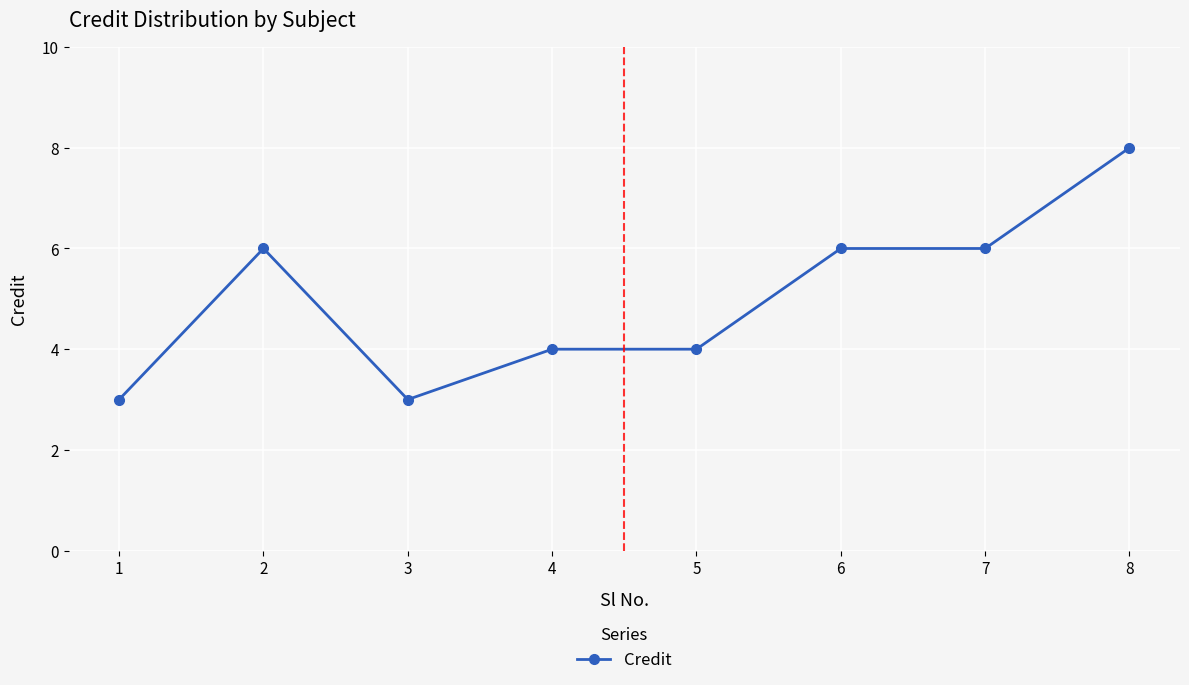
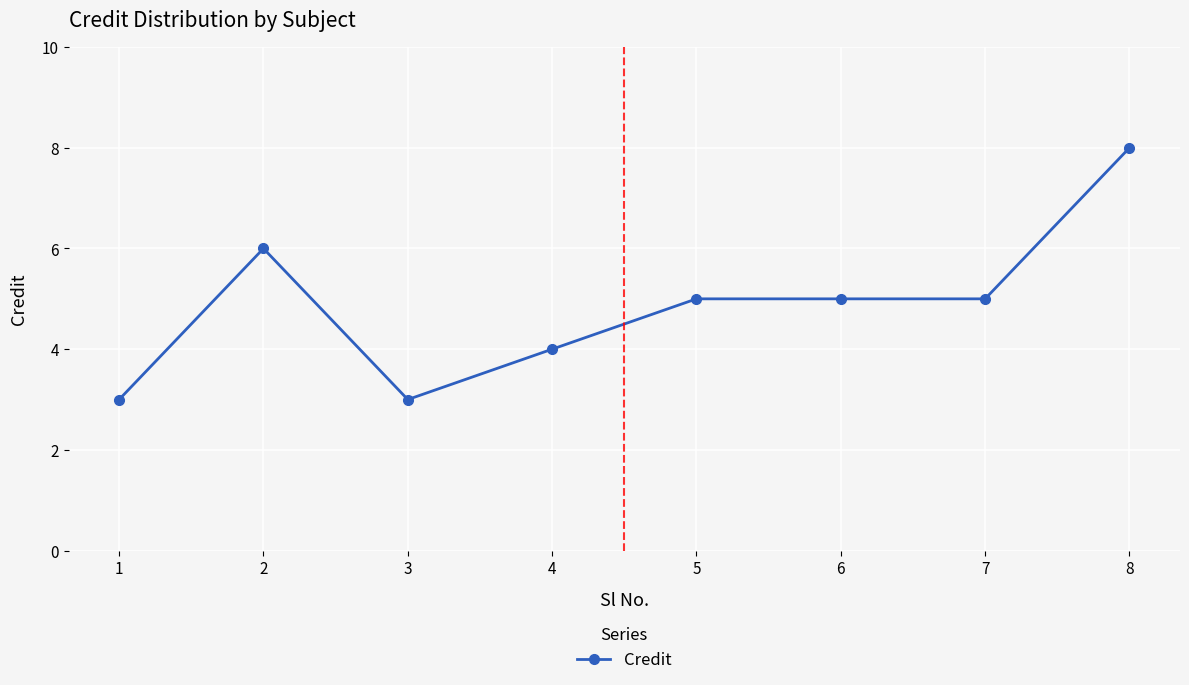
5: 4 -> 5
6: 6 -> 5
7: 6 -> 5
